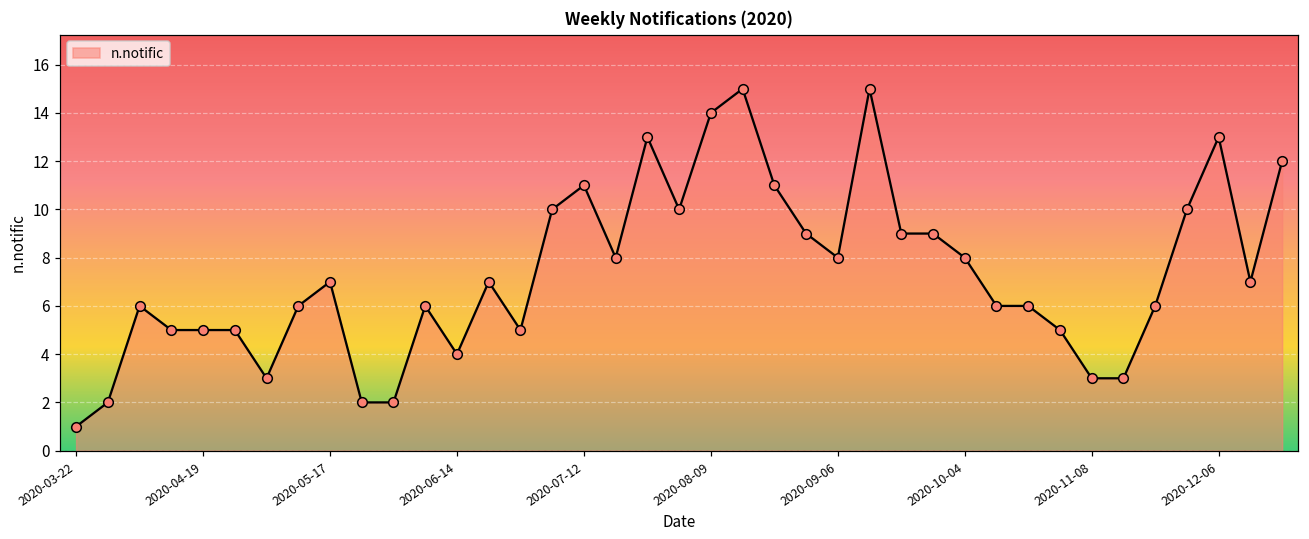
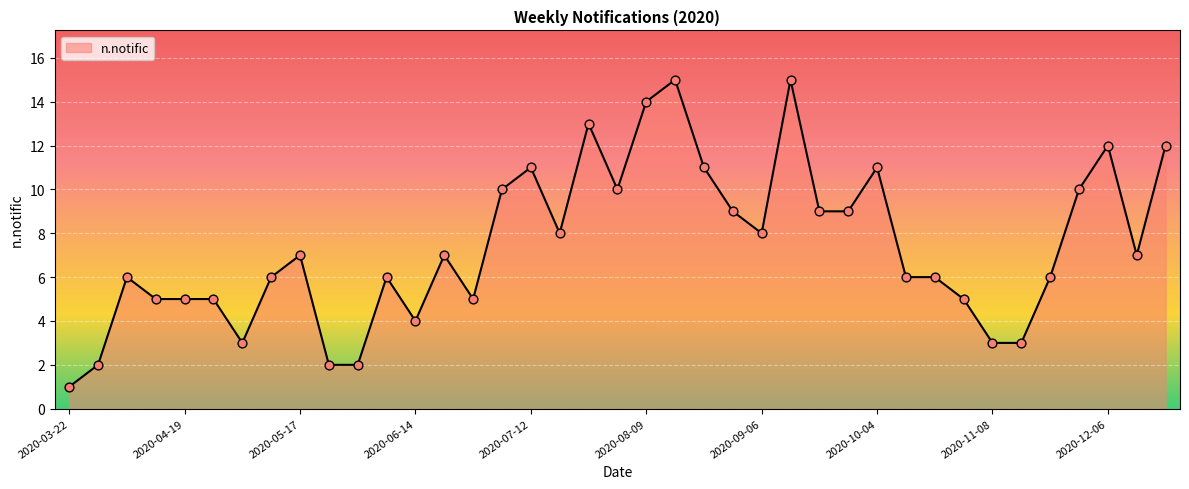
2020-10-04: 8 -> 11
2020-12-06: 13 -> 12
